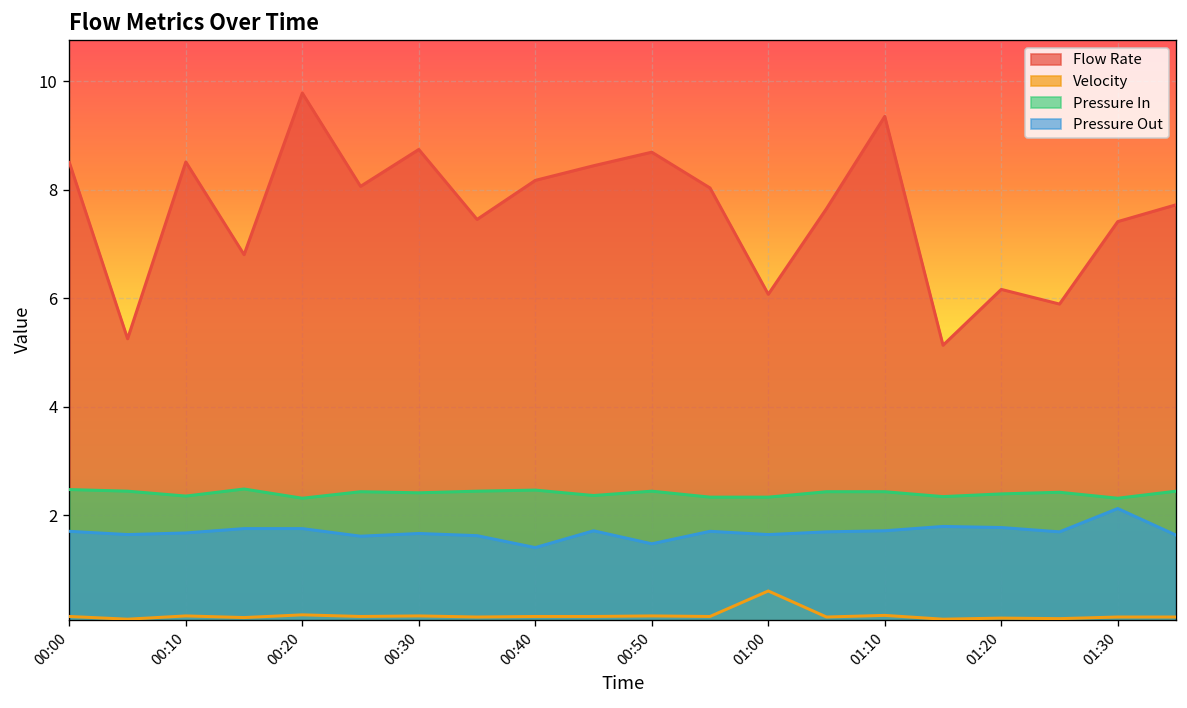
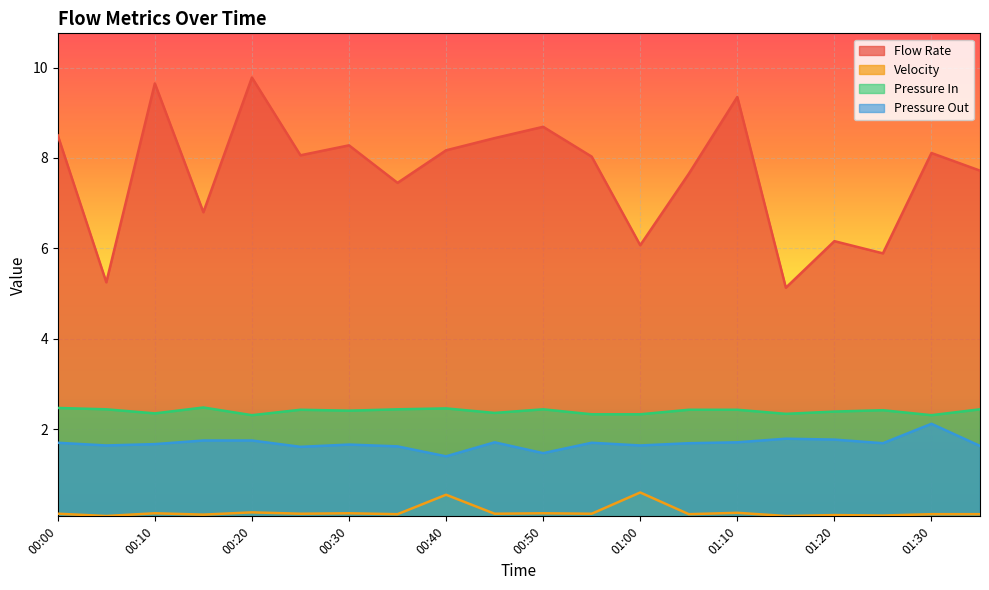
Flow Rate, 00:10: 8.5 -> 9.7
Flow Rate, 00:30: 8.7 -> 8.3
Velocity, 00:40: 0.1 -> 0.6
Flow Rate, 01:30: 7.4 -> 8.1
